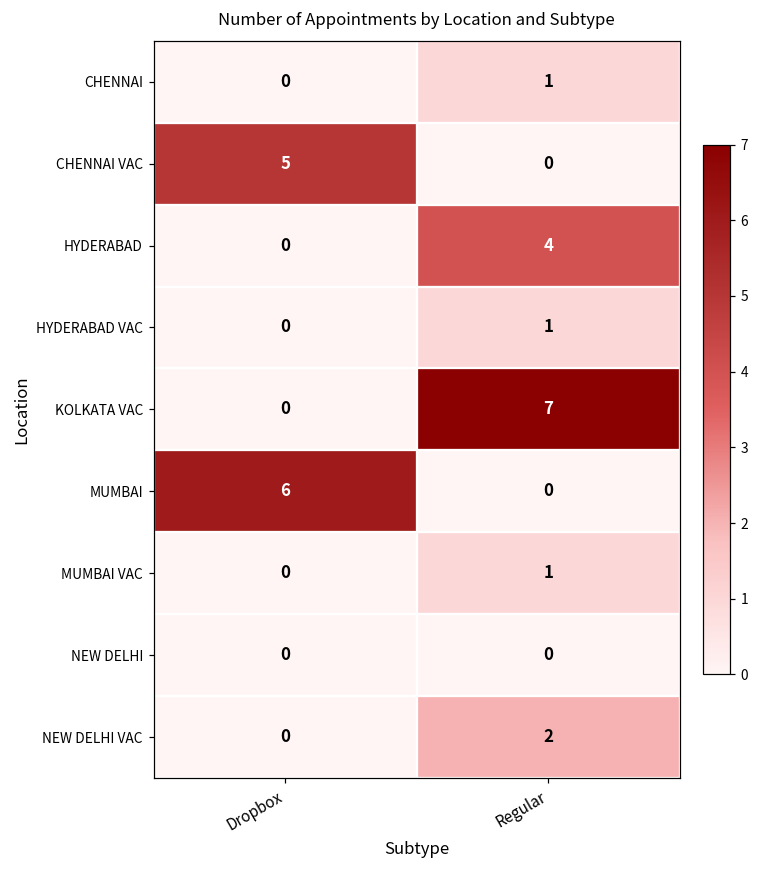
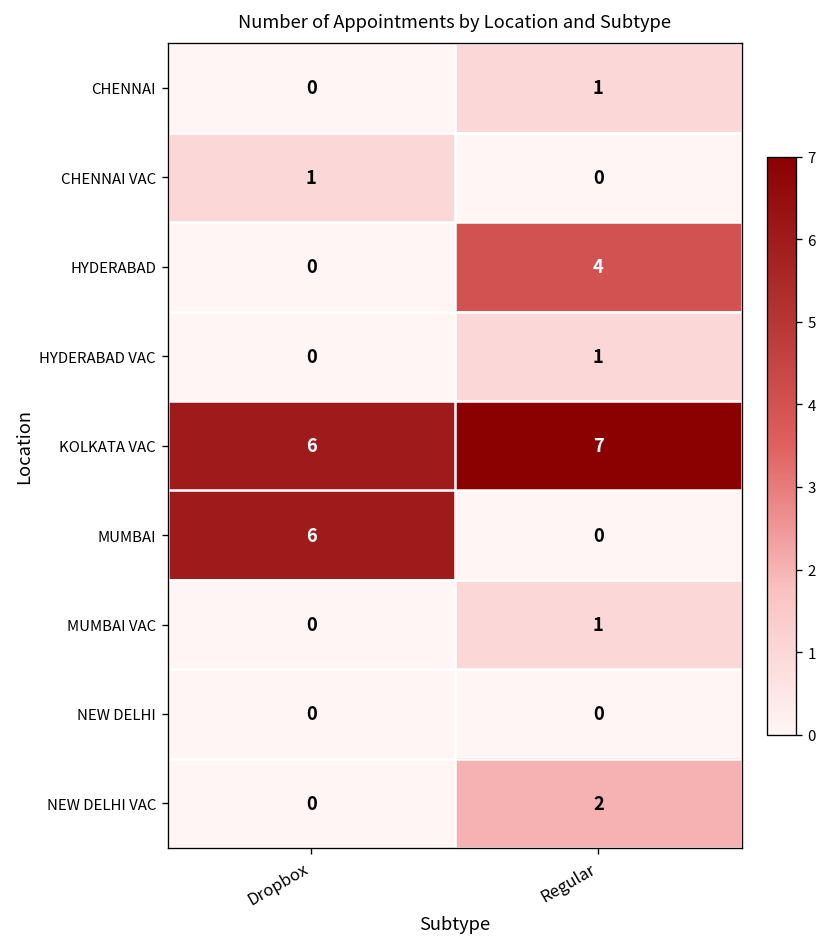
CHENNAI VAC, Dropbox: 5 -> 1
KOLKATA VAC, Dropbox: 0 -> 6
